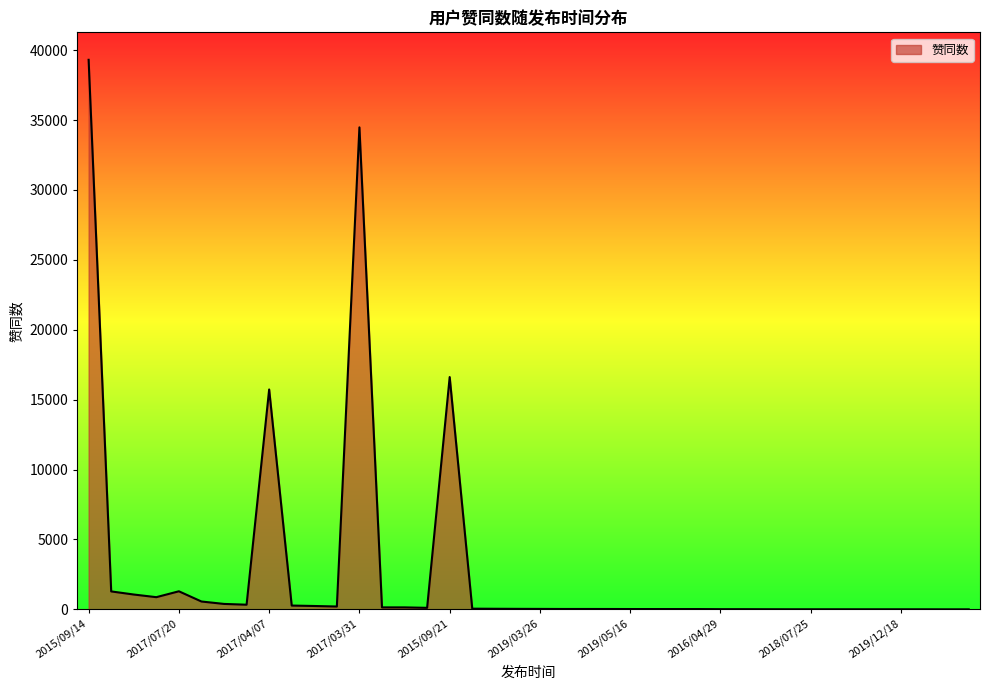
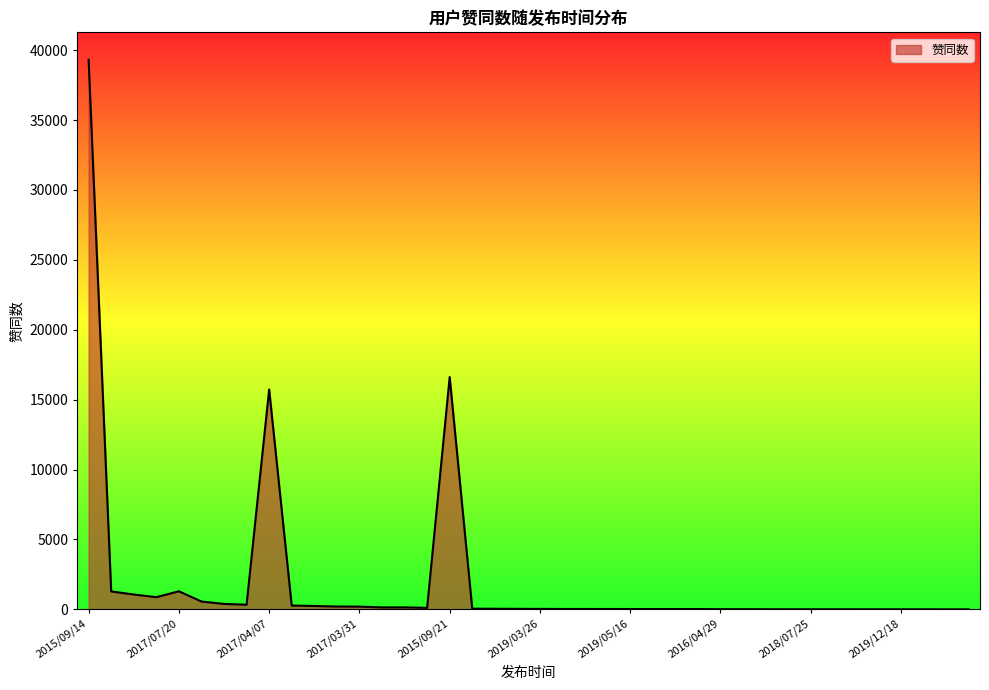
2017/03/31: 34500 -> 200
